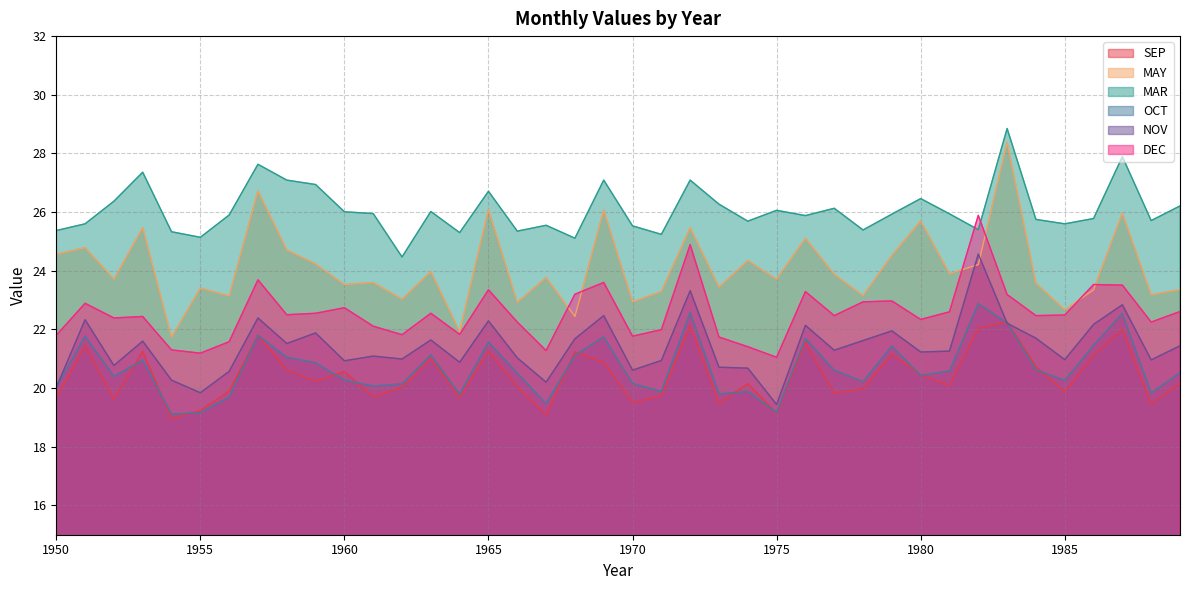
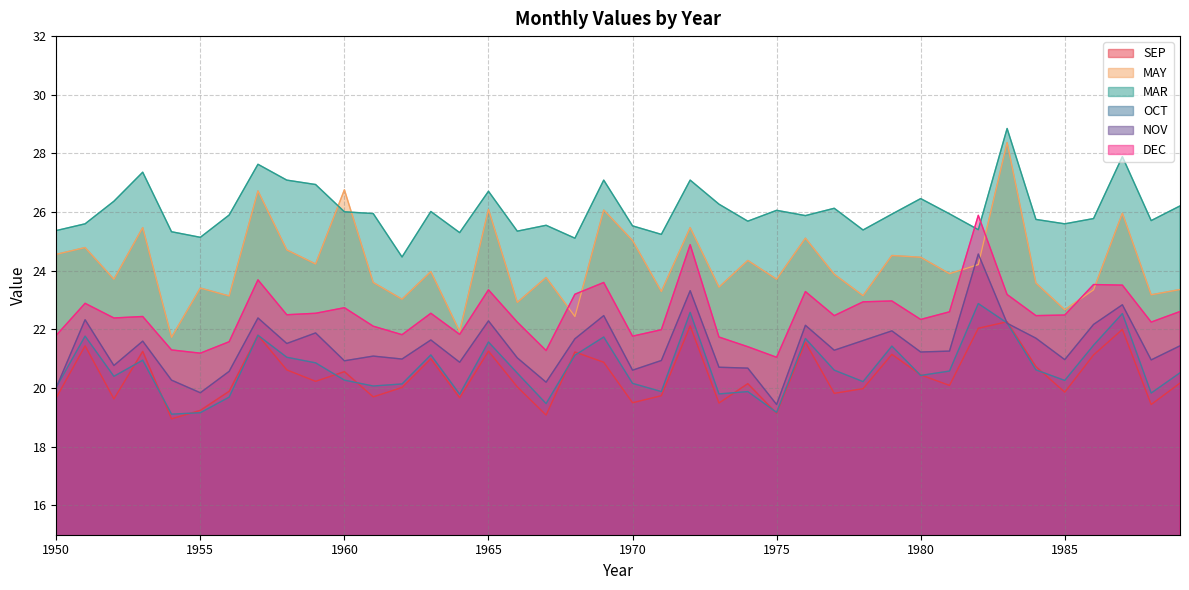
MAY, 1960: 23.5 -> 26.8
MAY, 1970: 22.9 -> 25.0
MAY, 1980: 25.7 -> 24.5
